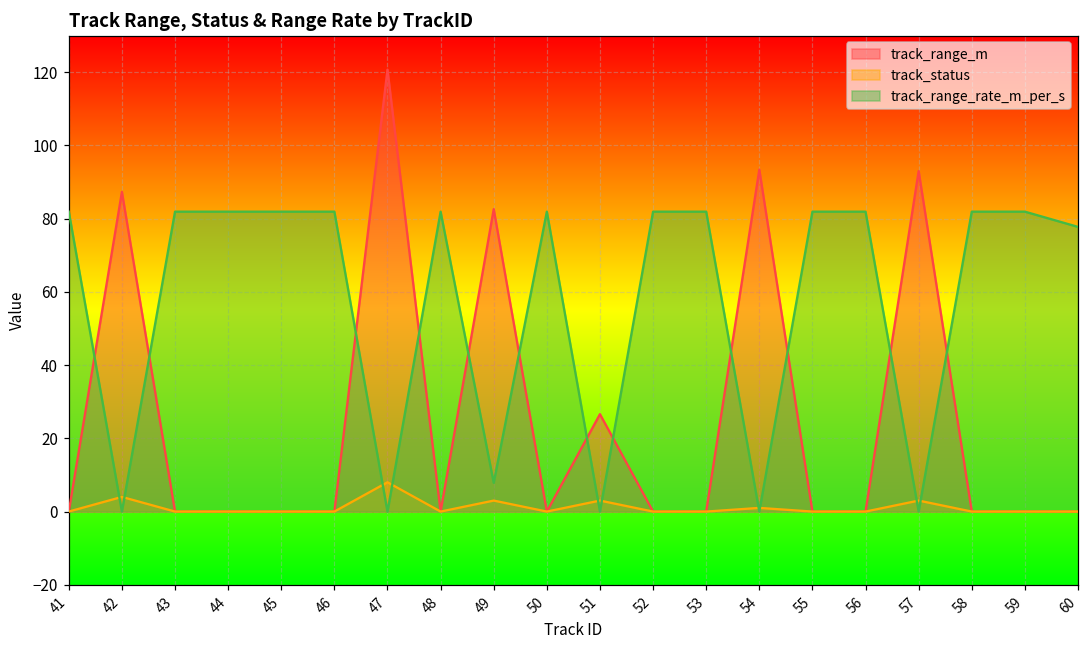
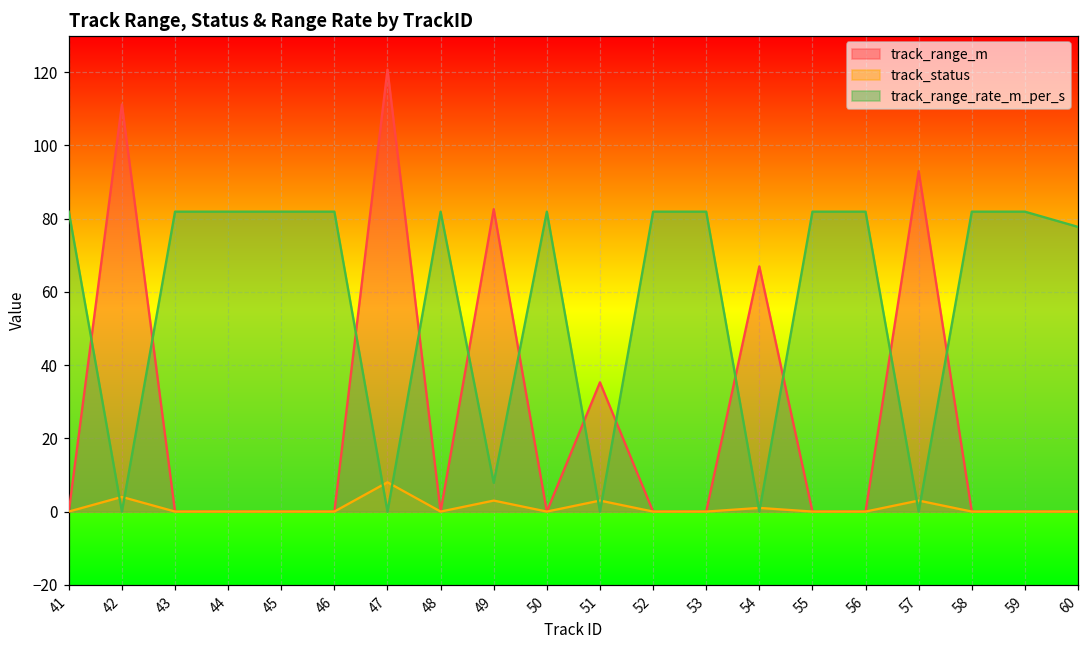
track_range_m, 42: 87 -> 111
track_range_m, 51: 27 -> 35
track_range_m, 54: 93 -> 67
